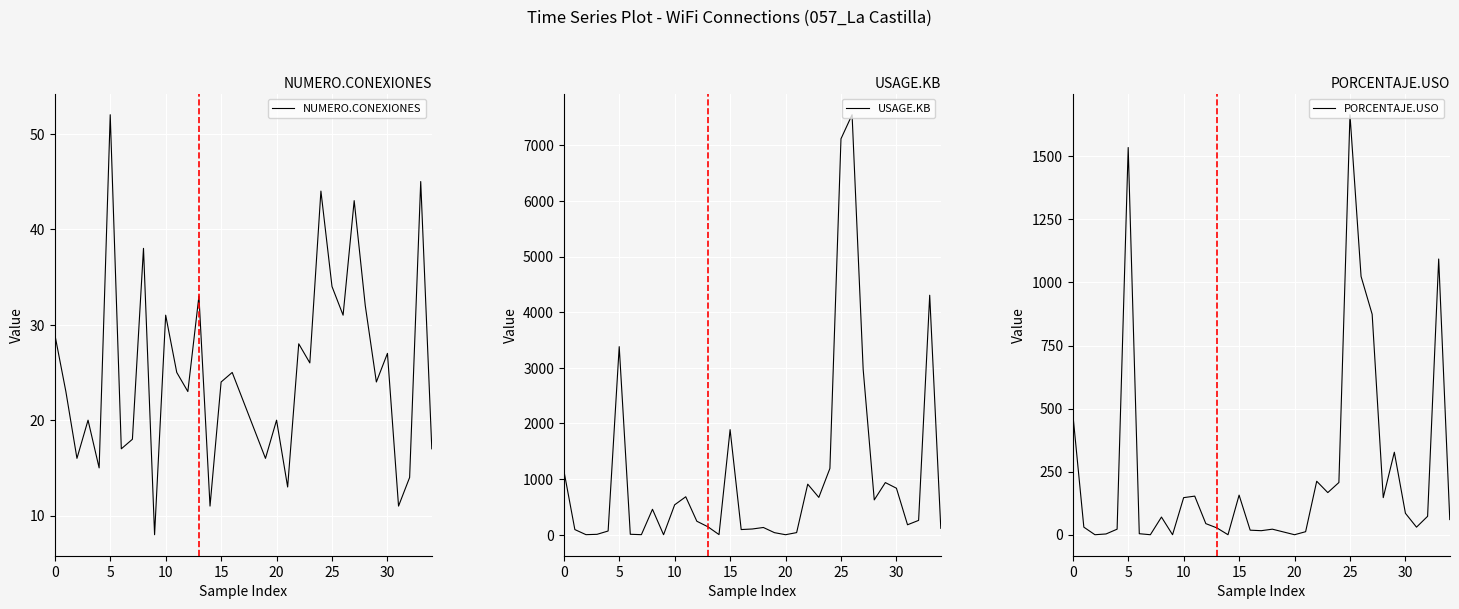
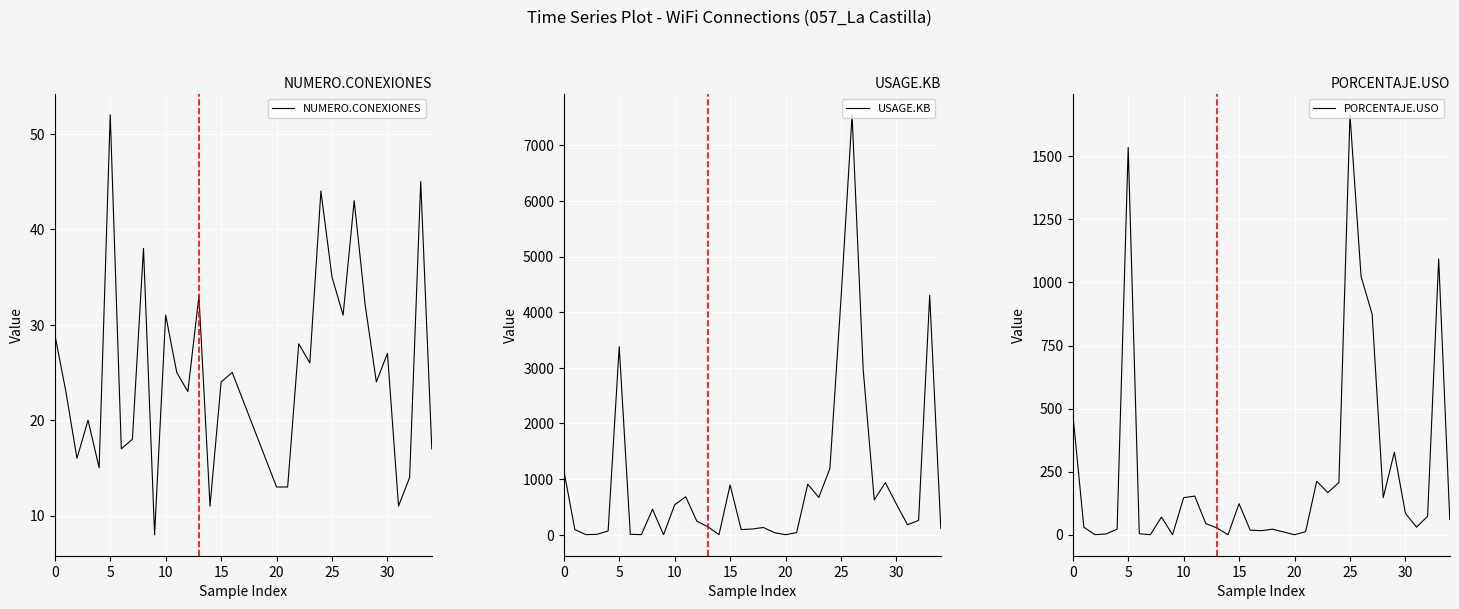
NUMERO.CONEXIONES, 20: 20 -> 13
NUMERO.CONEXIONES, 25: 34 -> 35
USAGE.KB, 15: 1900 -> 900
USAGE.KB, 25: 7100 -> 4200
USAGE.KB, 30: 800 -> 500
PORCENTAJE.USO, 15: 160 -> 120
